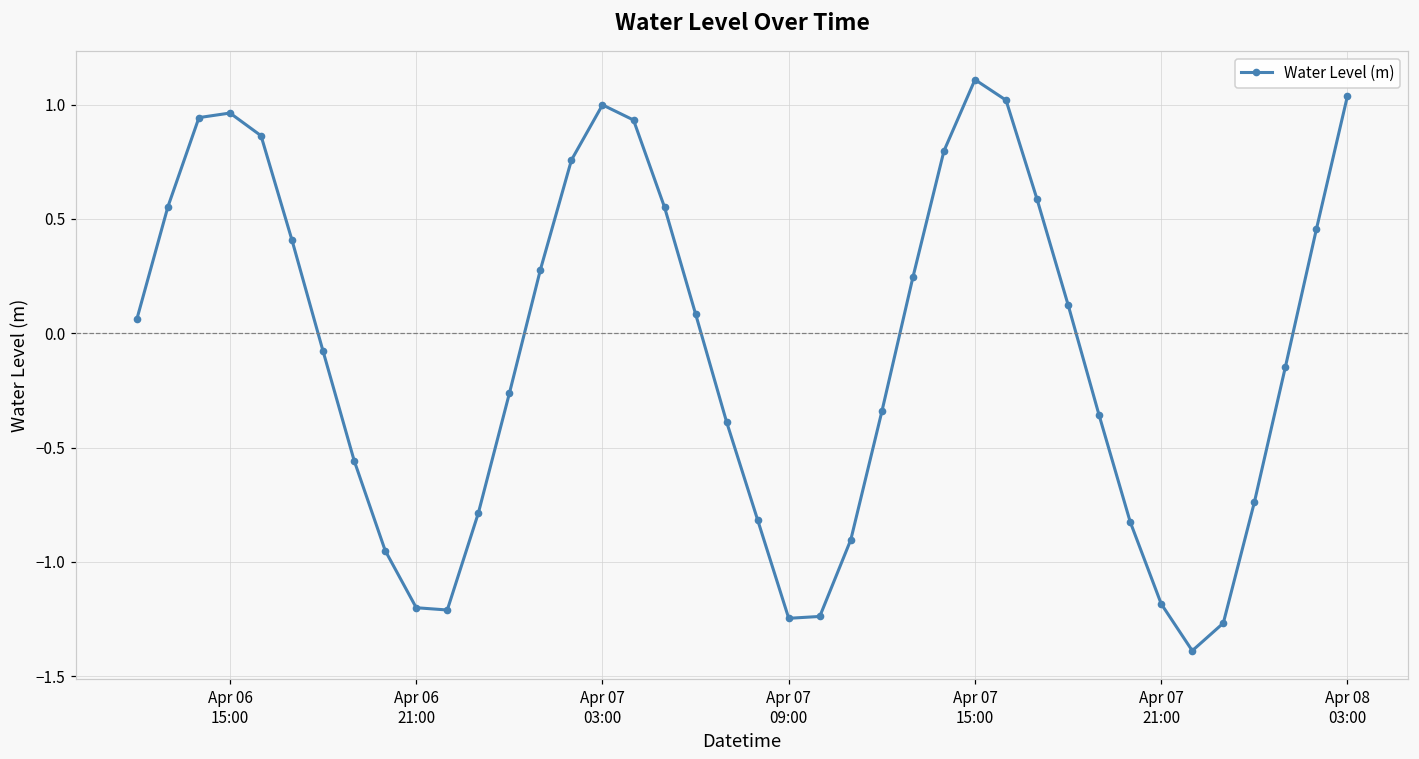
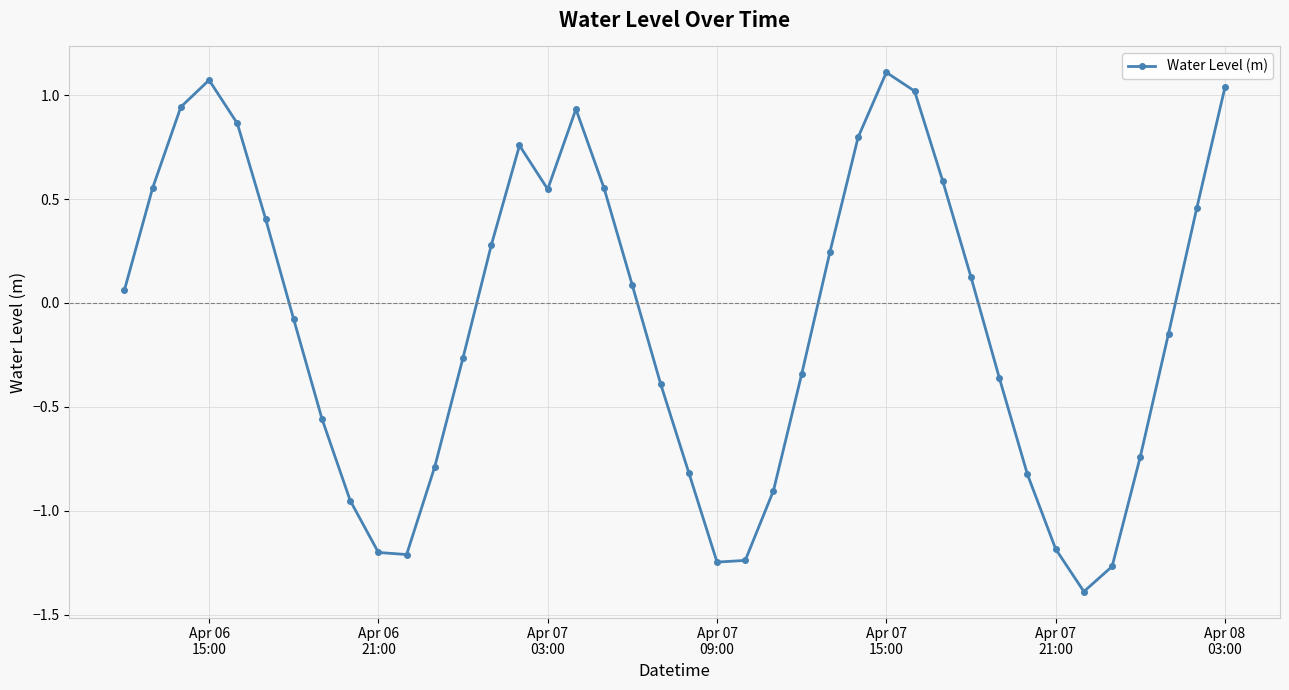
Apr 06 15:00: 0.96 -> 1.07
Apr 07 03:00: 1.00 -> 0.55
